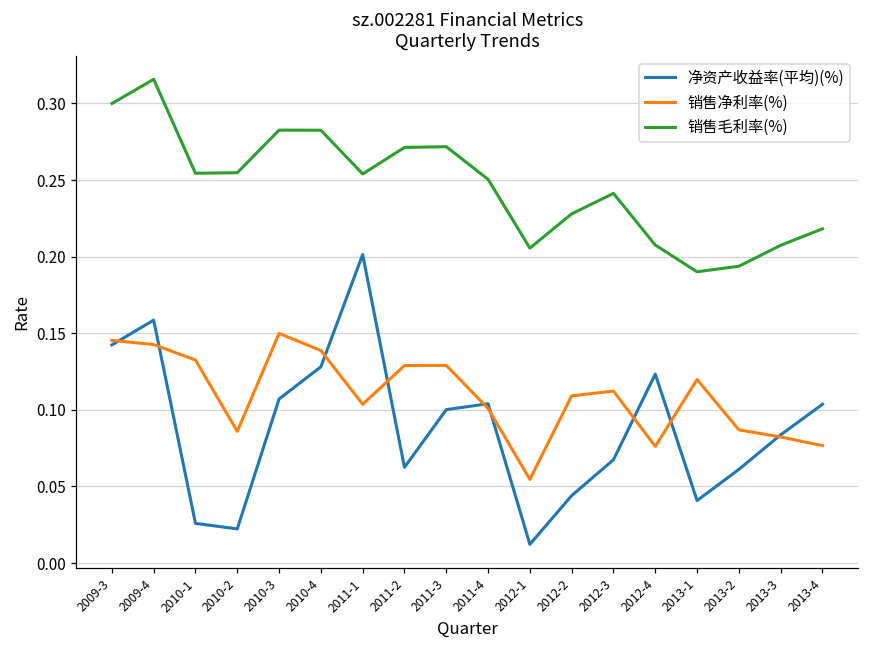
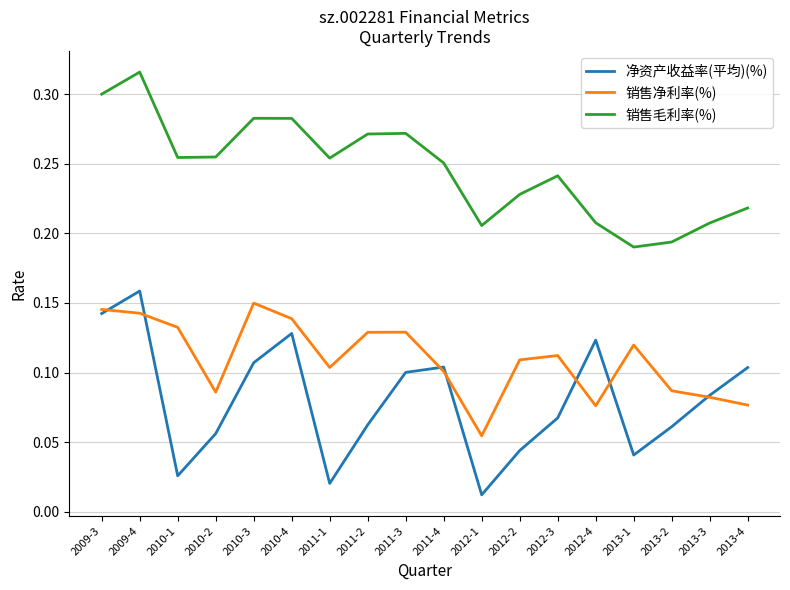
净资产收益率(平均)(%), 2010-2: 0.022 -> 0.056
净资产收益率(平均)(%), 2011-1: 0.201 -> 0.020
